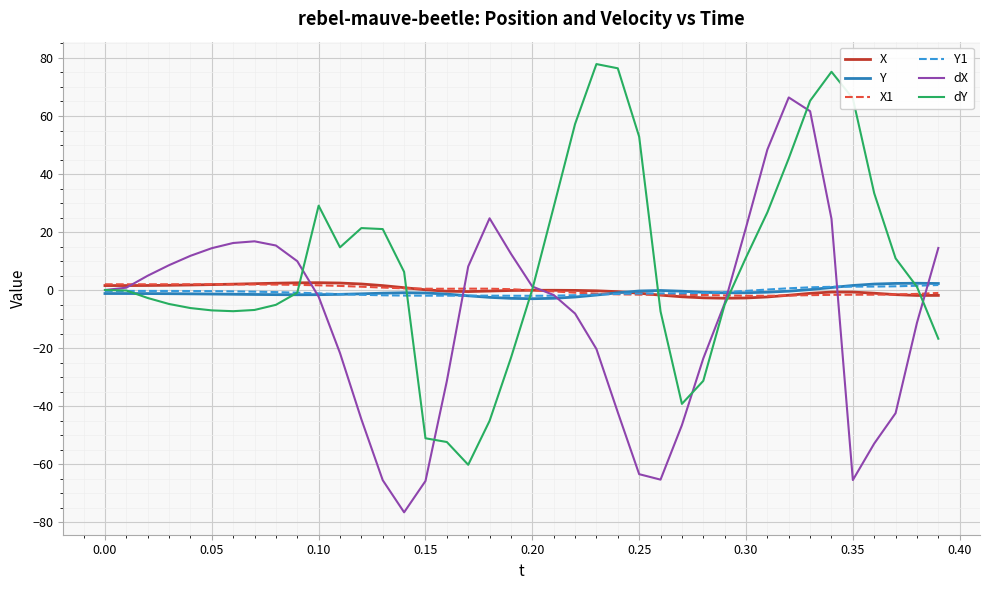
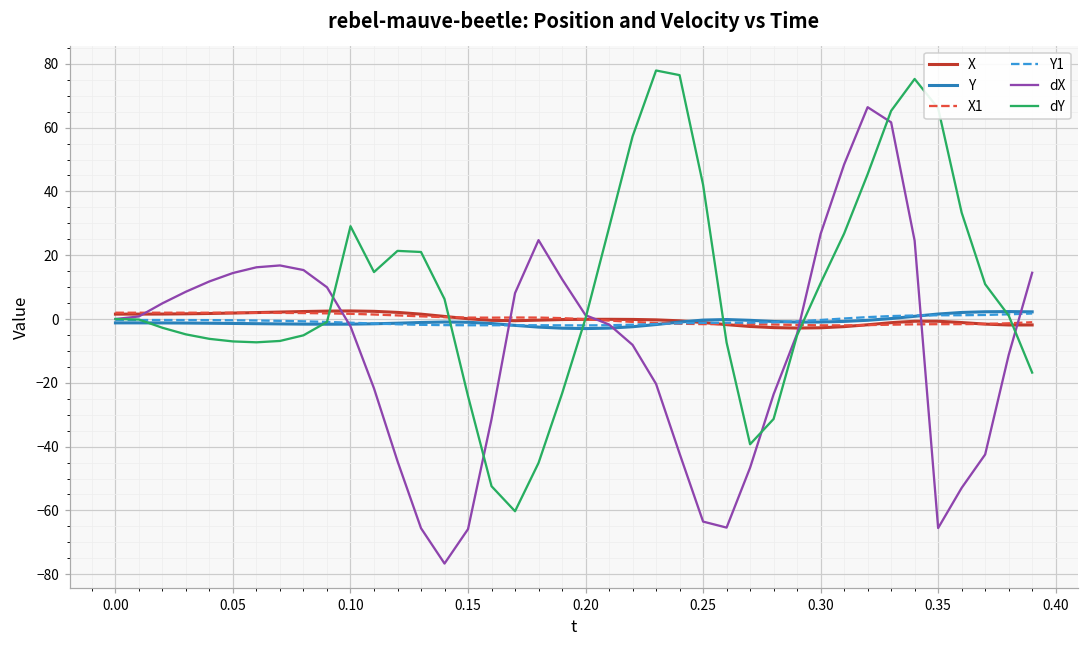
dY, 0.15: -51 -> -24
dY, 0.25: 53 -> 42
dX, 0.30: 22 -> 27
